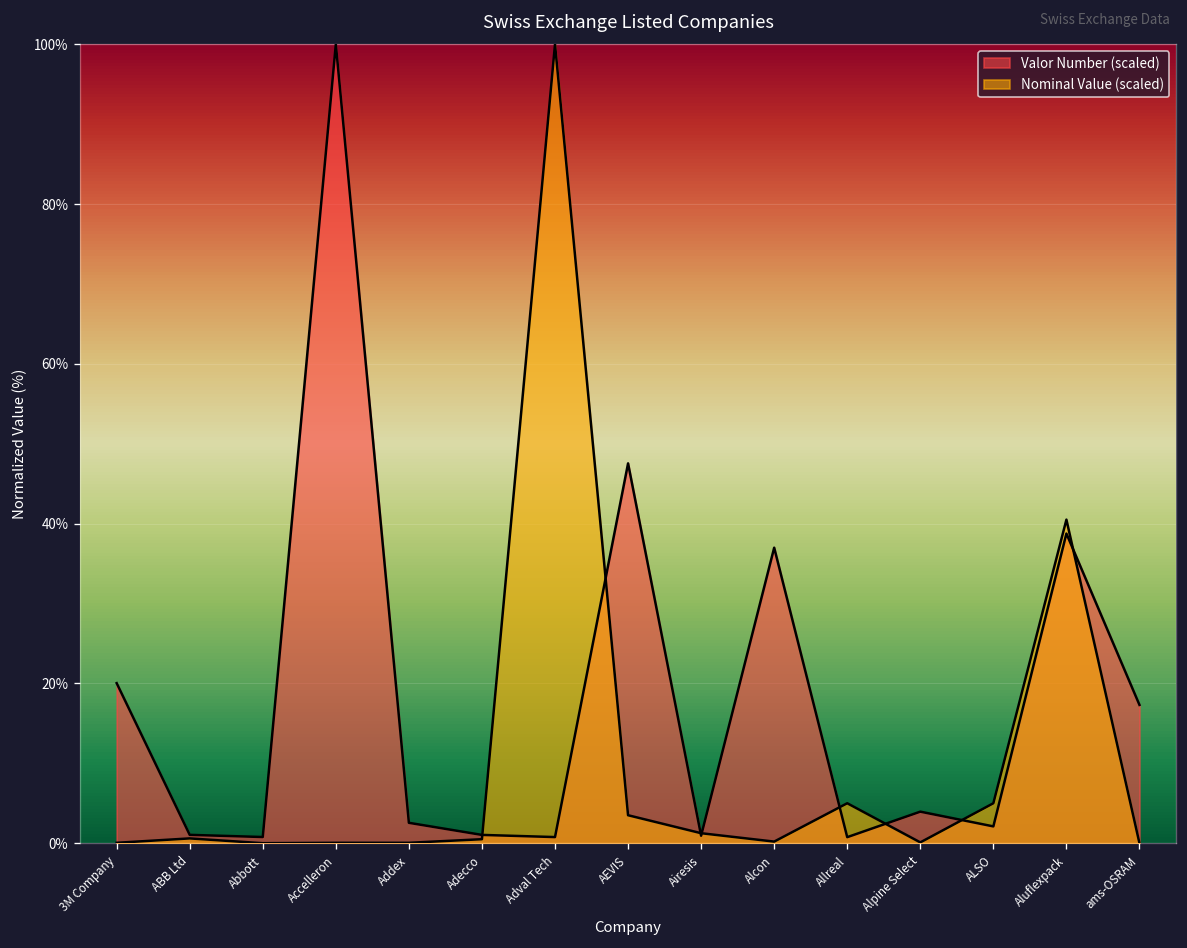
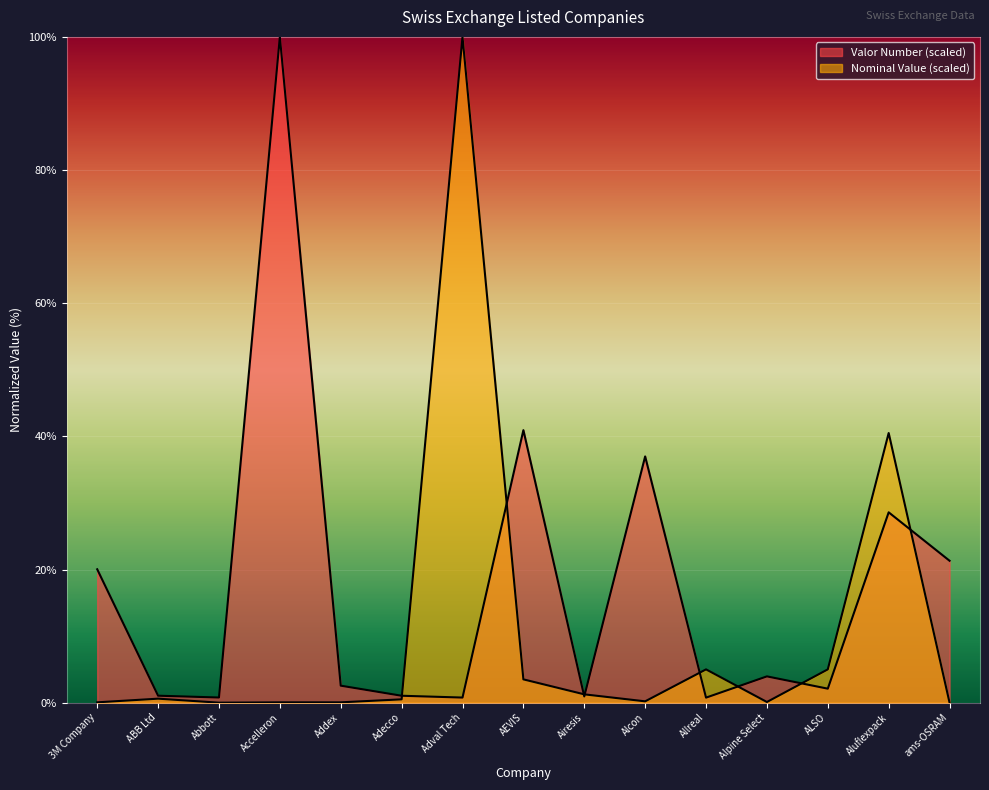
Valor Number (scaled), AEVIS: 48% -> 41%
Valor Number (scaled), Aluflexpack: 39% -> 29%
Valor Number (scaled), ams-OSRAM: 17% -> 21%
